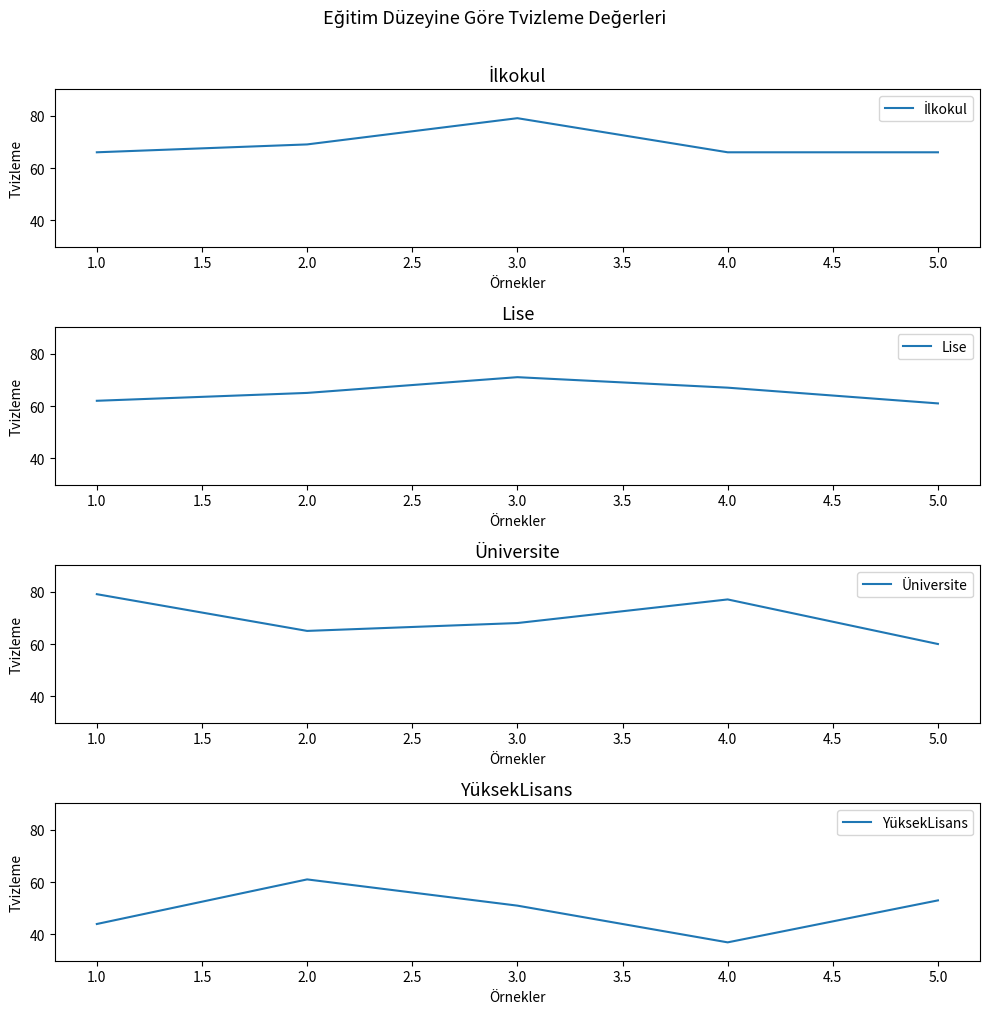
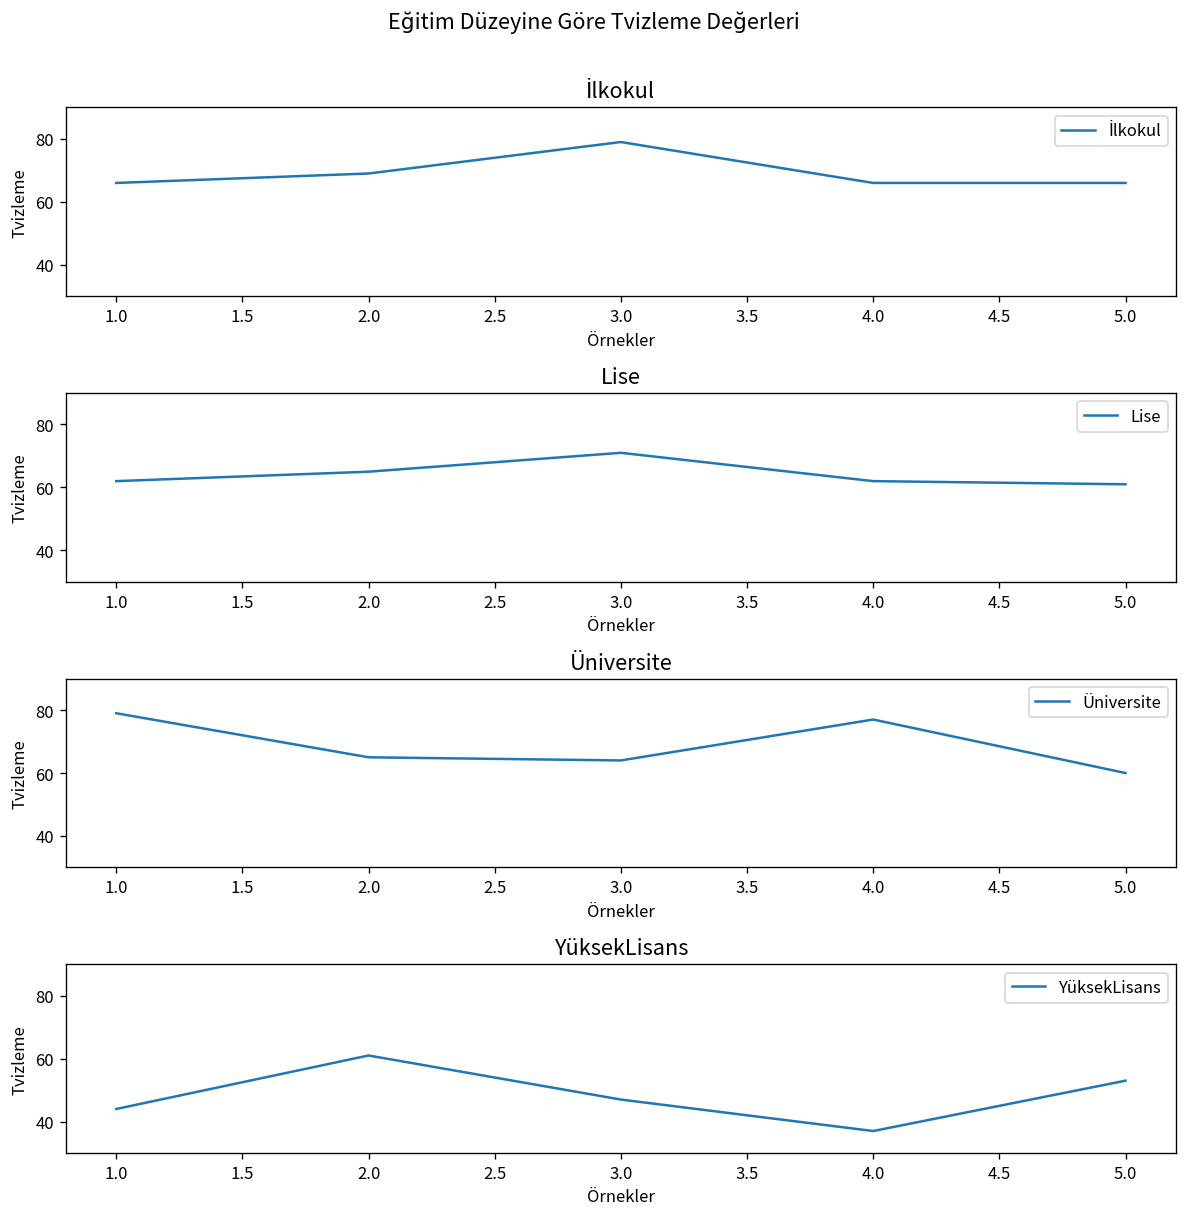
Lise, 4.0: 67 -> 62
Üniversite, 3.0: 68 -> 64
YüksekLisans, 3.0: 51 -> 47
